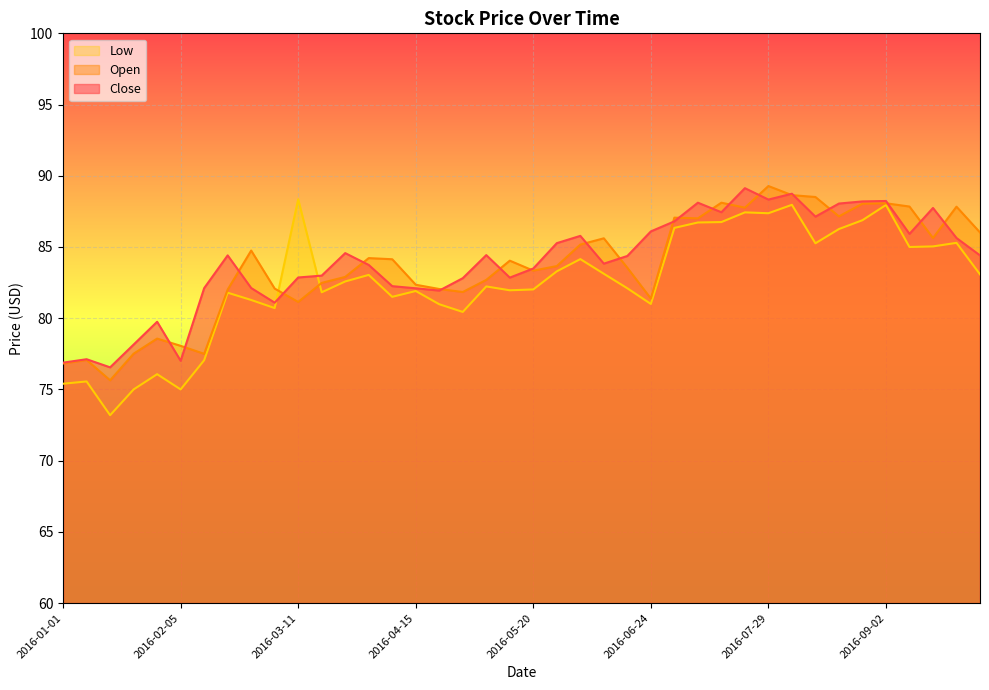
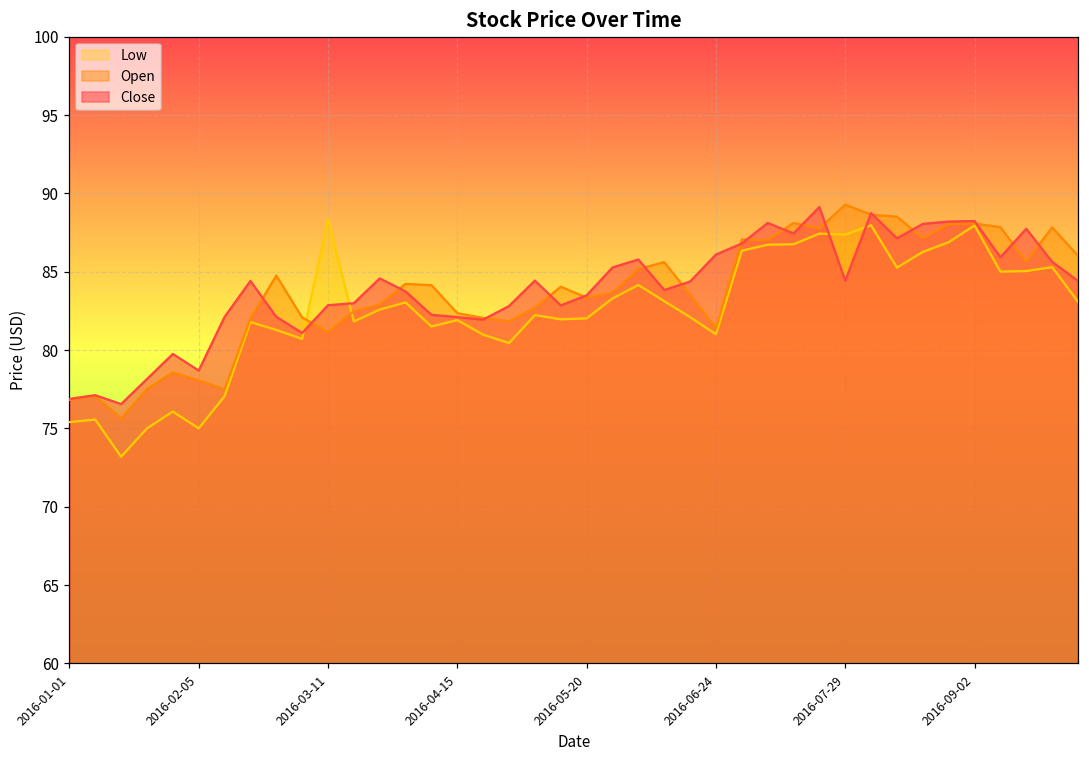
Close, 2016-02-05: 77.0 -> 78.7
Close, 2016-07-29: 88.3 -> 84.4
